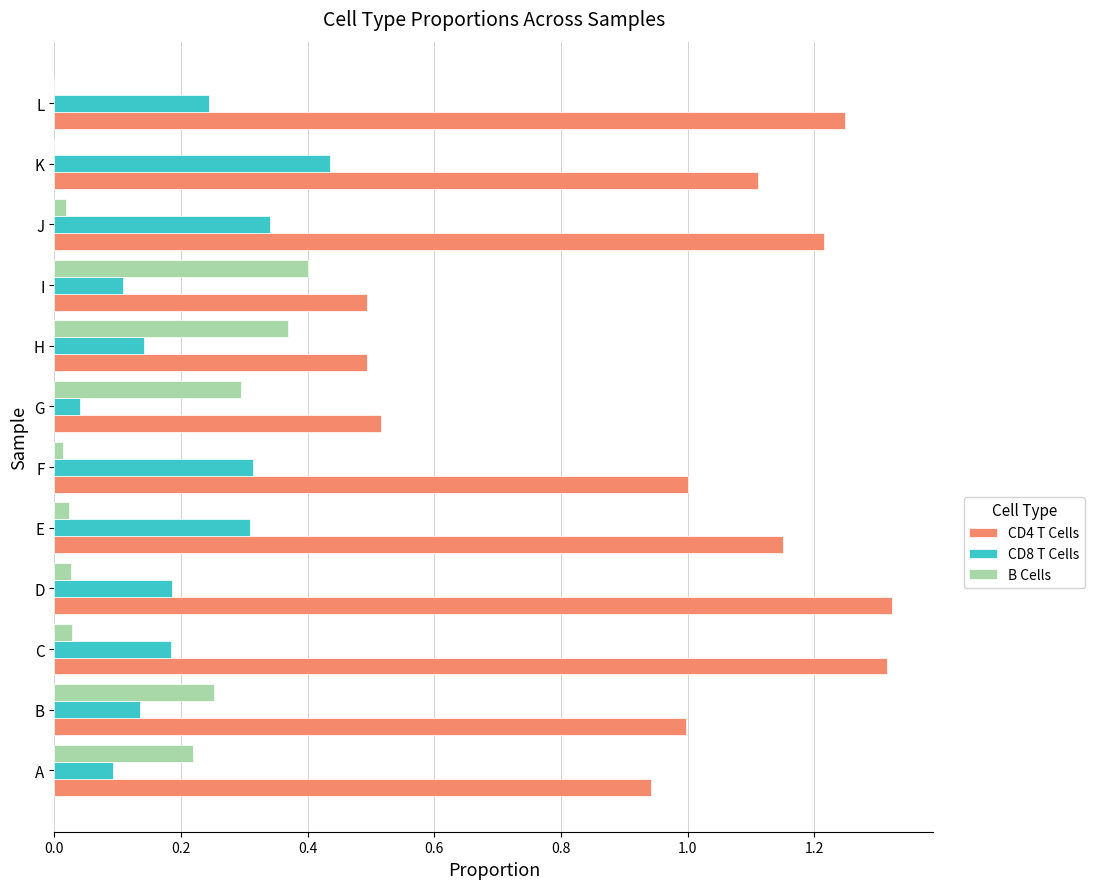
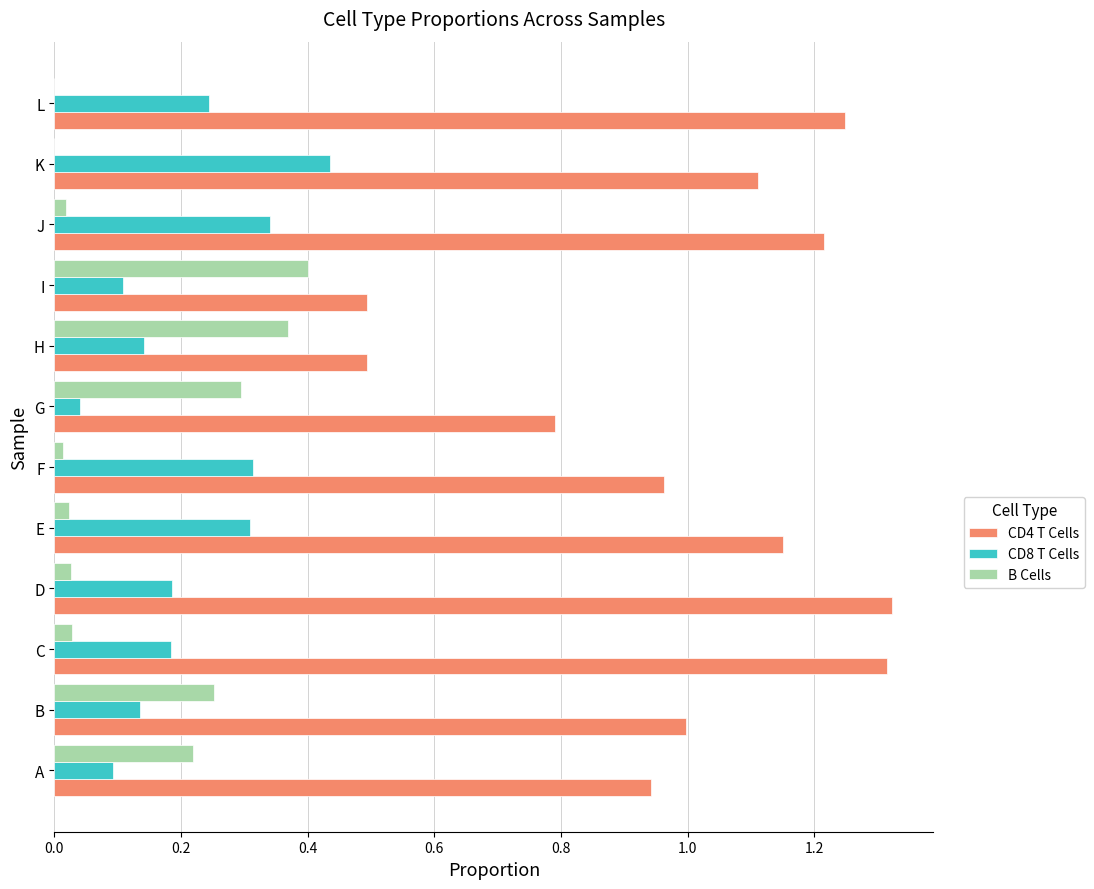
CD4 T Cells, G: 0.52 -> 0.79
CD4 T Cells, F: 1.00 -> 0.96
